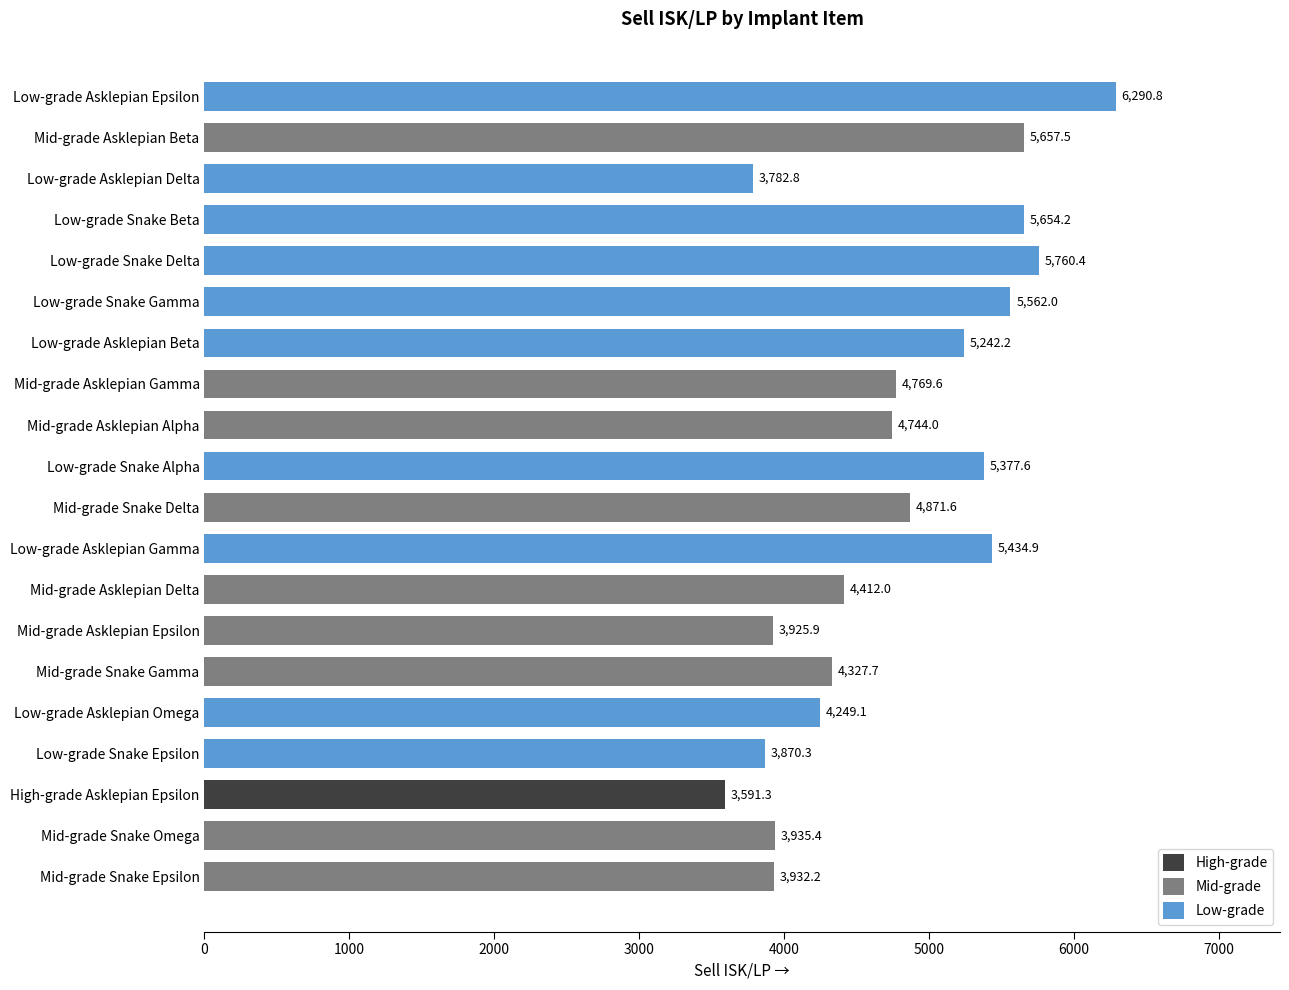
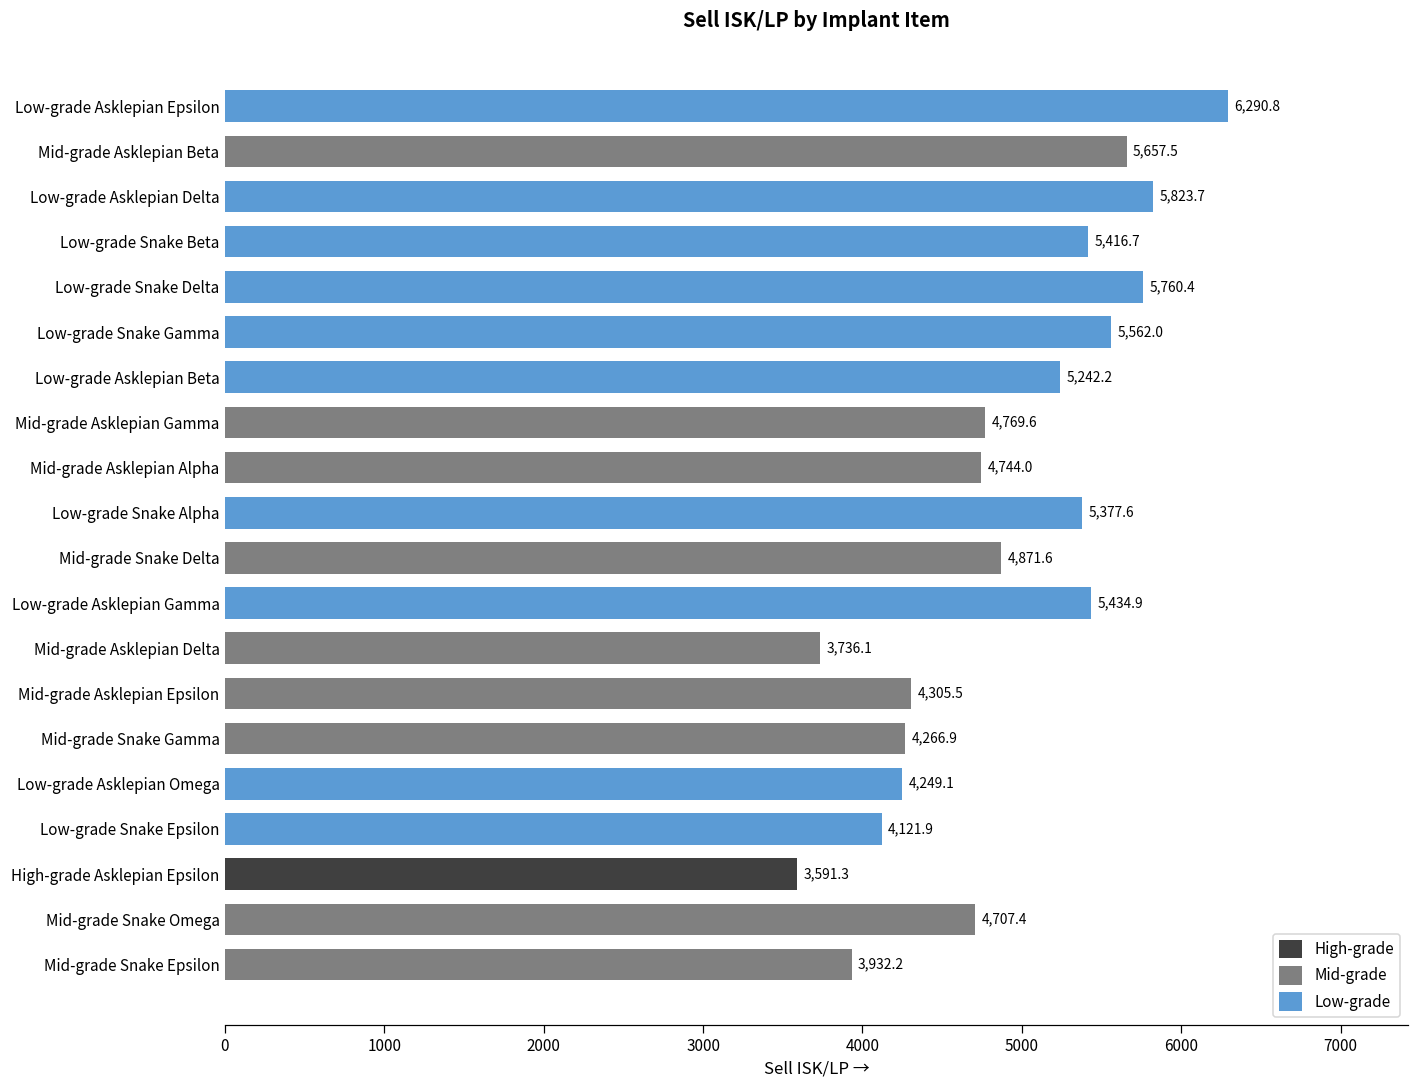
Low-grade Asklepian Delta: 3,782.8 -> 5,823.7
Low-grade Snake Beta: 5,654.2 -> 5,416.7
Mid-grade Asklepian Delta: 4,412.0 -> 3,736.1
Mid-grade Asklepian Epsilon: 3,925.9 -> 4,305.5
Mid-grade Snake Gamma: 4,327.7 -> 4,266.9
Low-grade Snake Epsilon: 3,870.3 -> 4,121.9
Mid-grade Snake Omega: 3,935.4 -> 4,707.4
